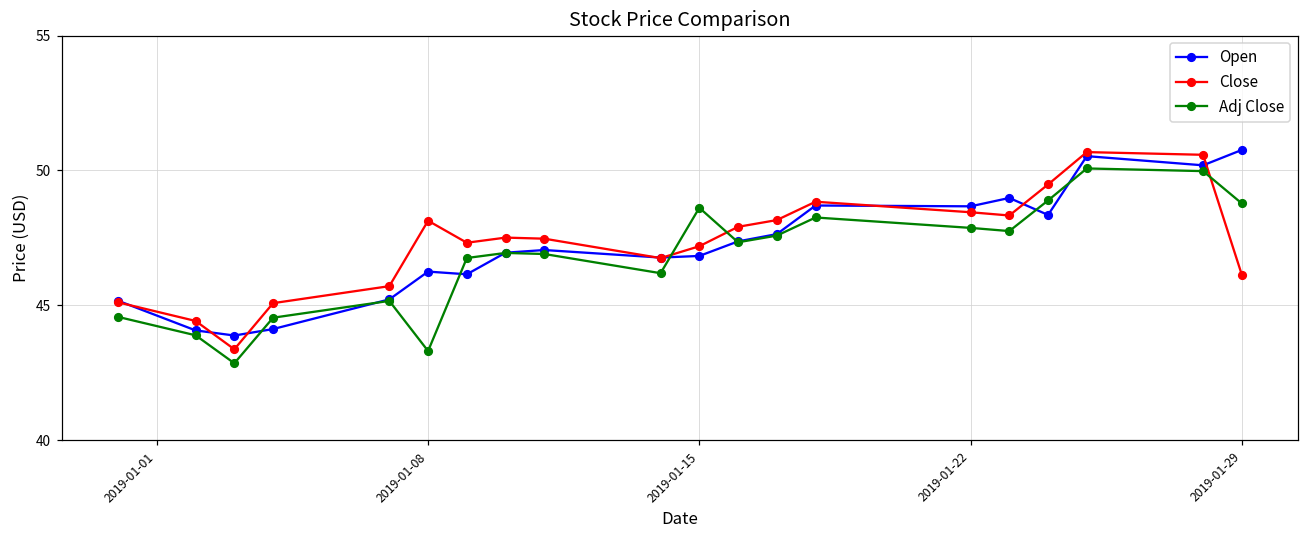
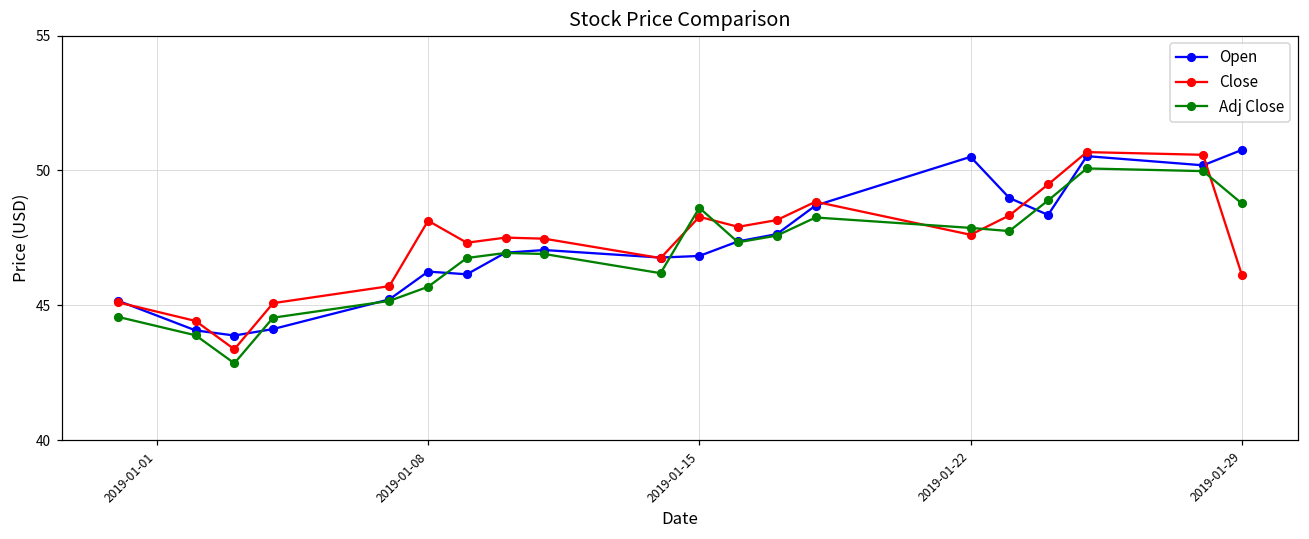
Adj Close, 2019-01-08: 43.3 -> 45.7
Close, 2019-01-15: 47.2 -> 48.3
Open, 2019-01-22: 48.7 -> 50.5
Close, 2019-01-22: 48.5 -> 47.6
